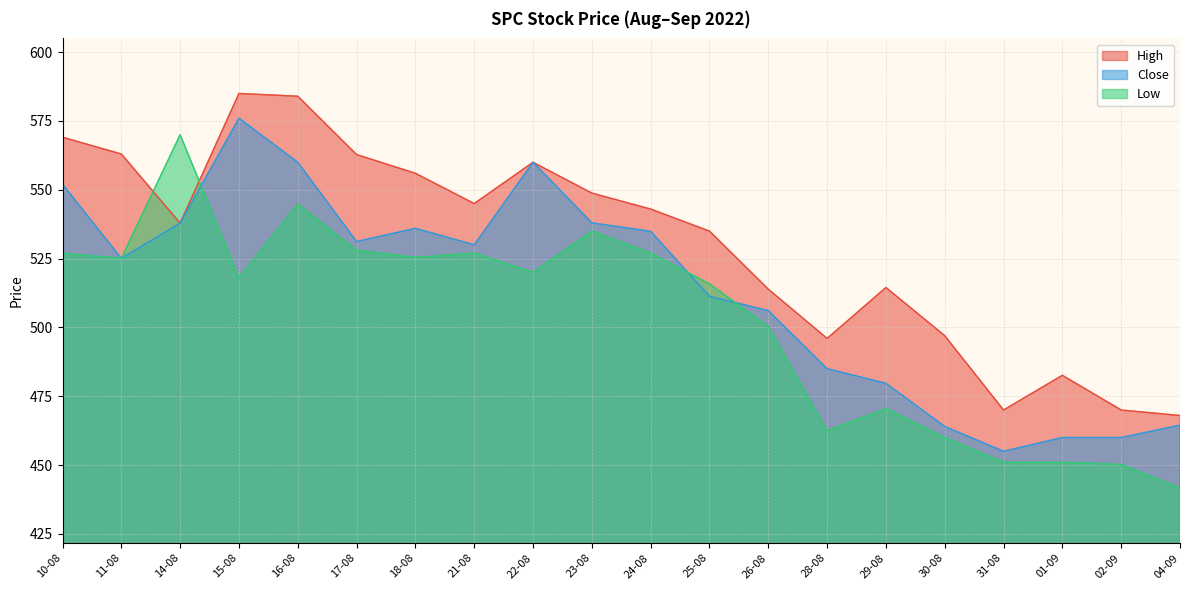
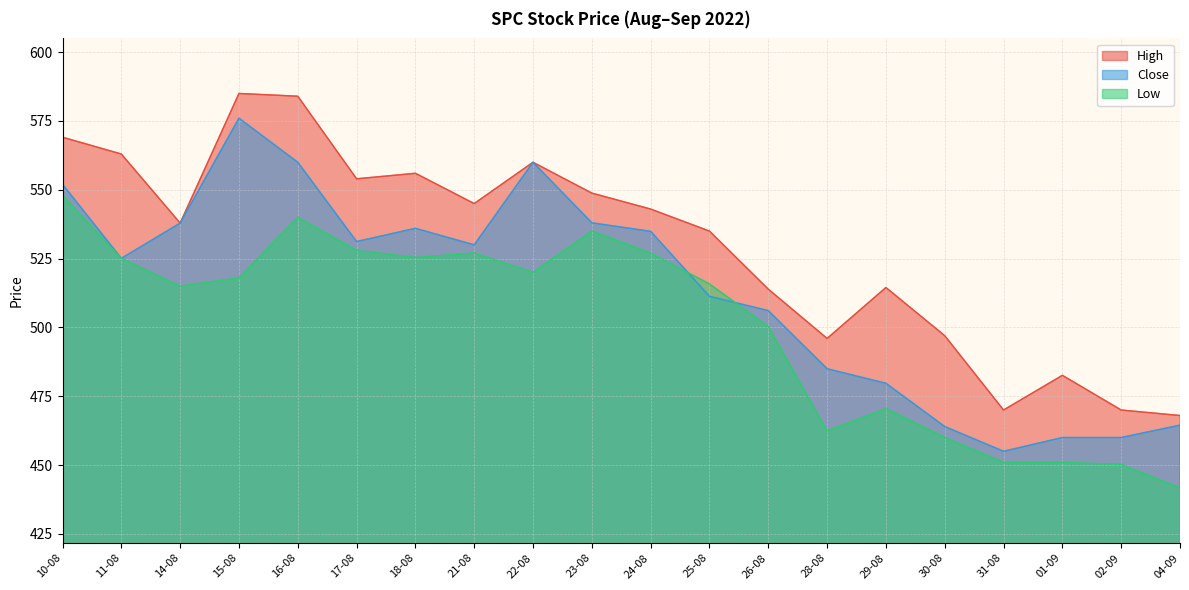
Low, 10-08: 527 -> 548
Low, 14-08: 570 -> 515
Low, 16-08: 545 -> 540
High, 17-08: 563 -> 554
